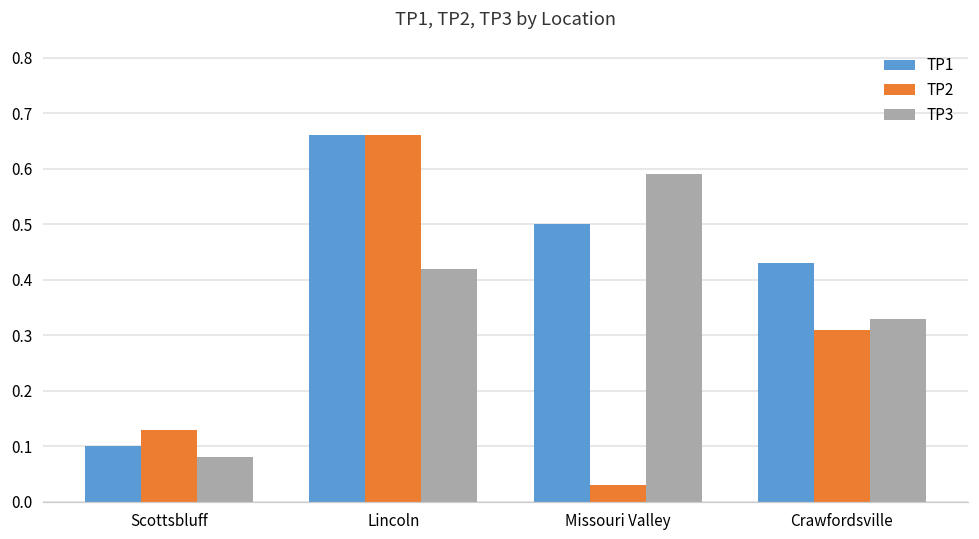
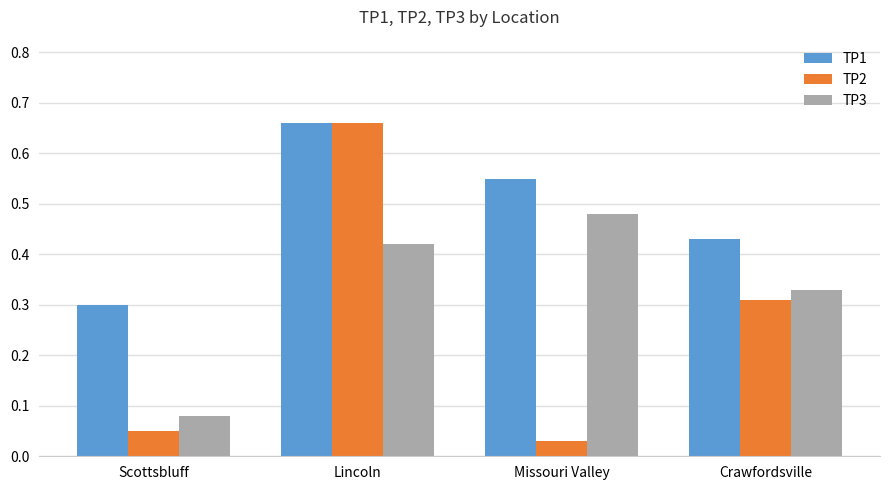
TP1, Scottsbluff: 0.1 -> 0.3
TP2, Scottsbluff: 0.13 -> 0.05
TP1, Missouri Valley: 0.50 -> 0.55
TP3, Missouri Valley: 0.59 -> 0.48
